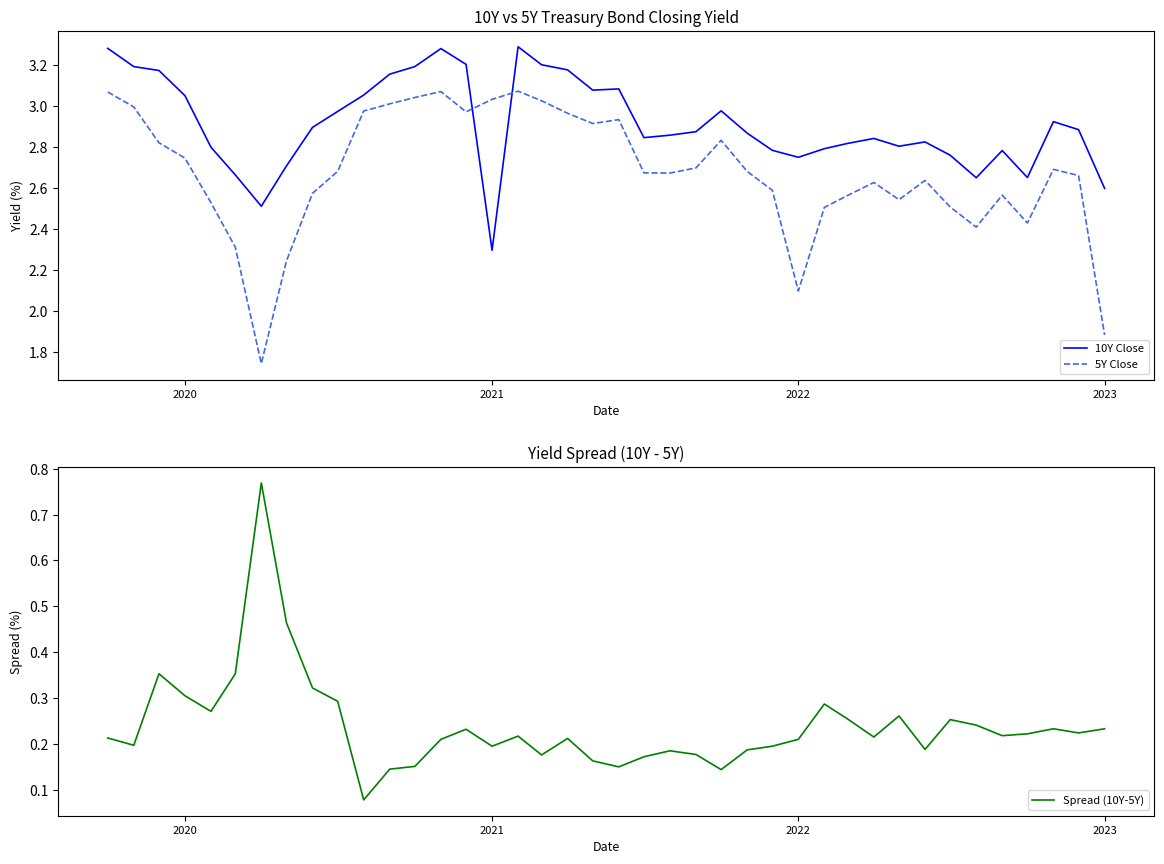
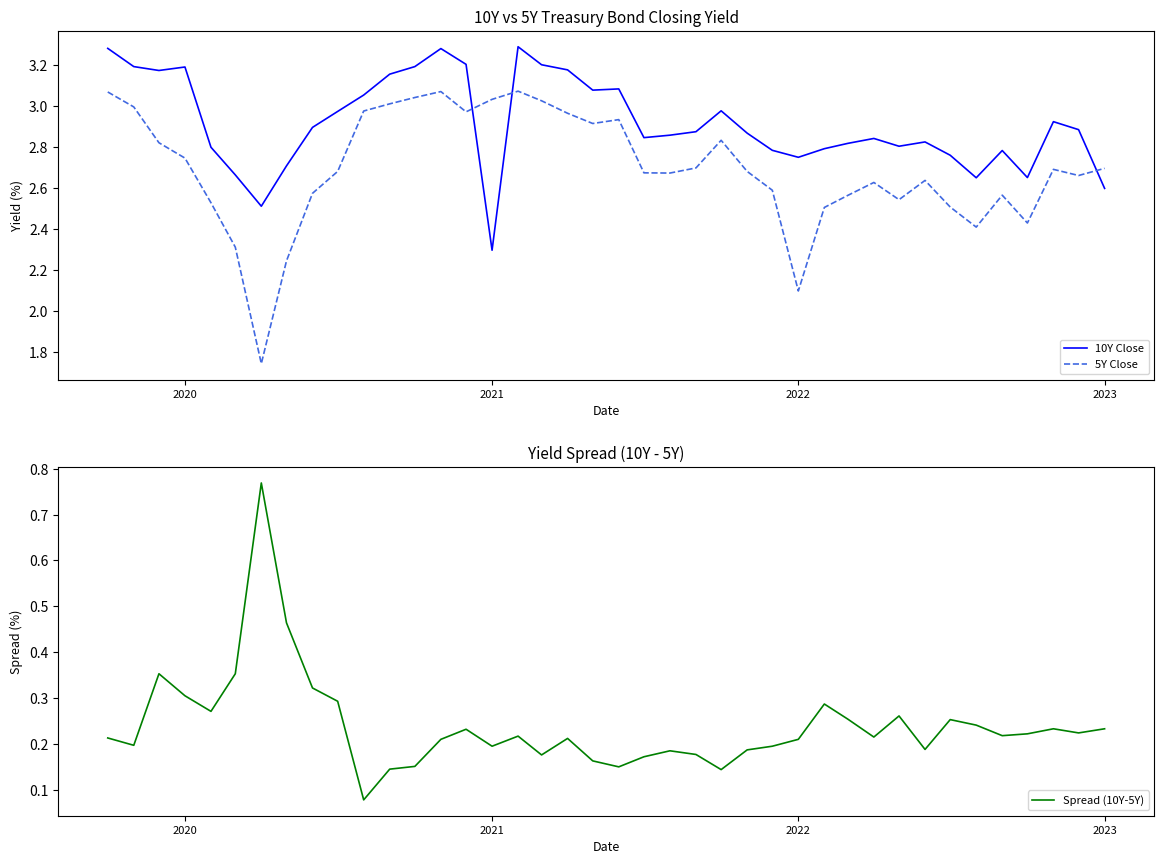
10Y vs 5Y Treasury Bond Closing Yield, 10Y Close, 2020: 3.05 -> 3.19
10Y vs 5Y Treasury Bond Closing Yield, 5Y Close, 2023: 1.88 -> 2.70
